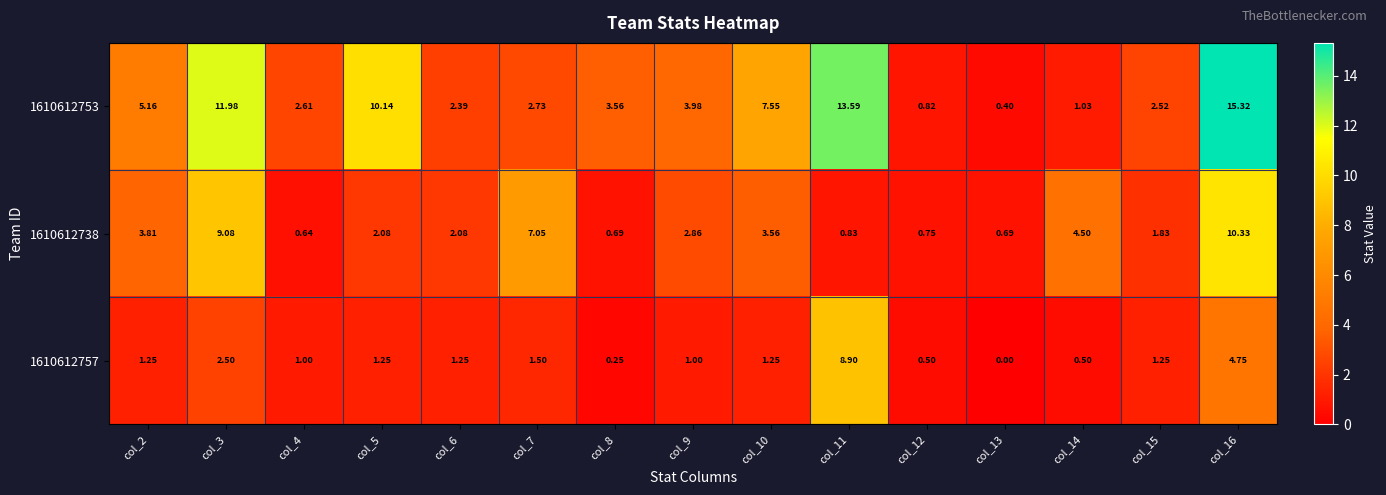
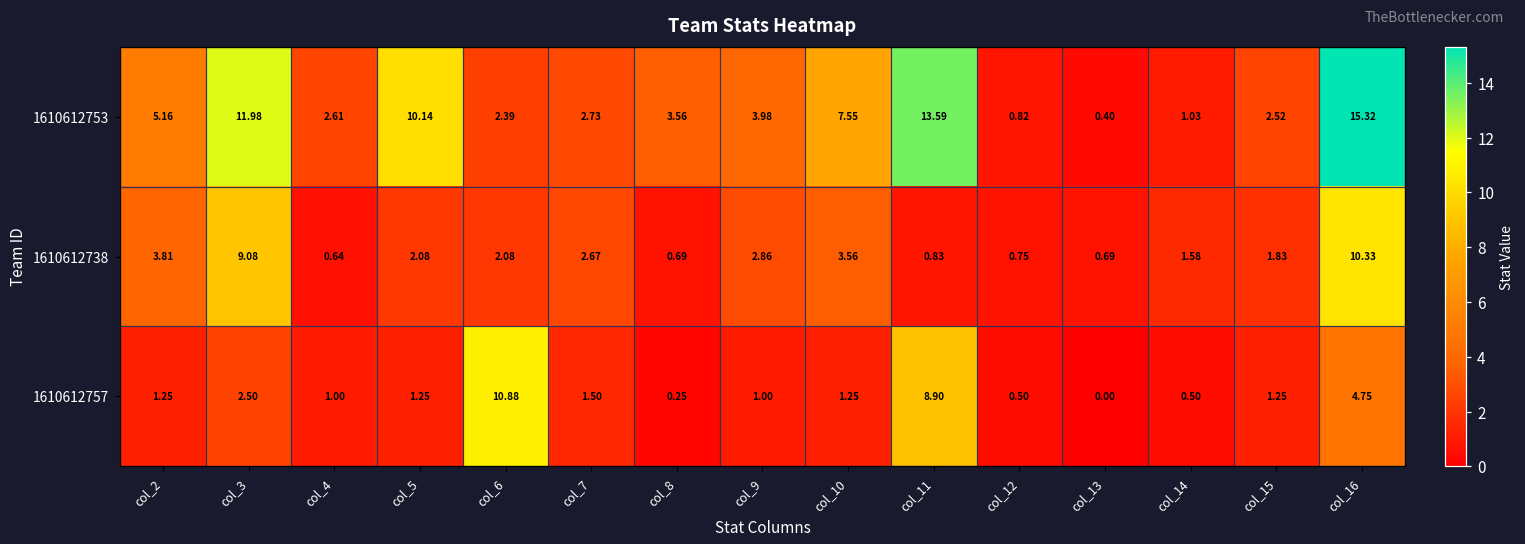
1610612738, col_7: 7.05 -> 2.67
1610612738, col_14: 4.50 -> 1.58
1610612757, col_6: 1.25 -> 10.88
